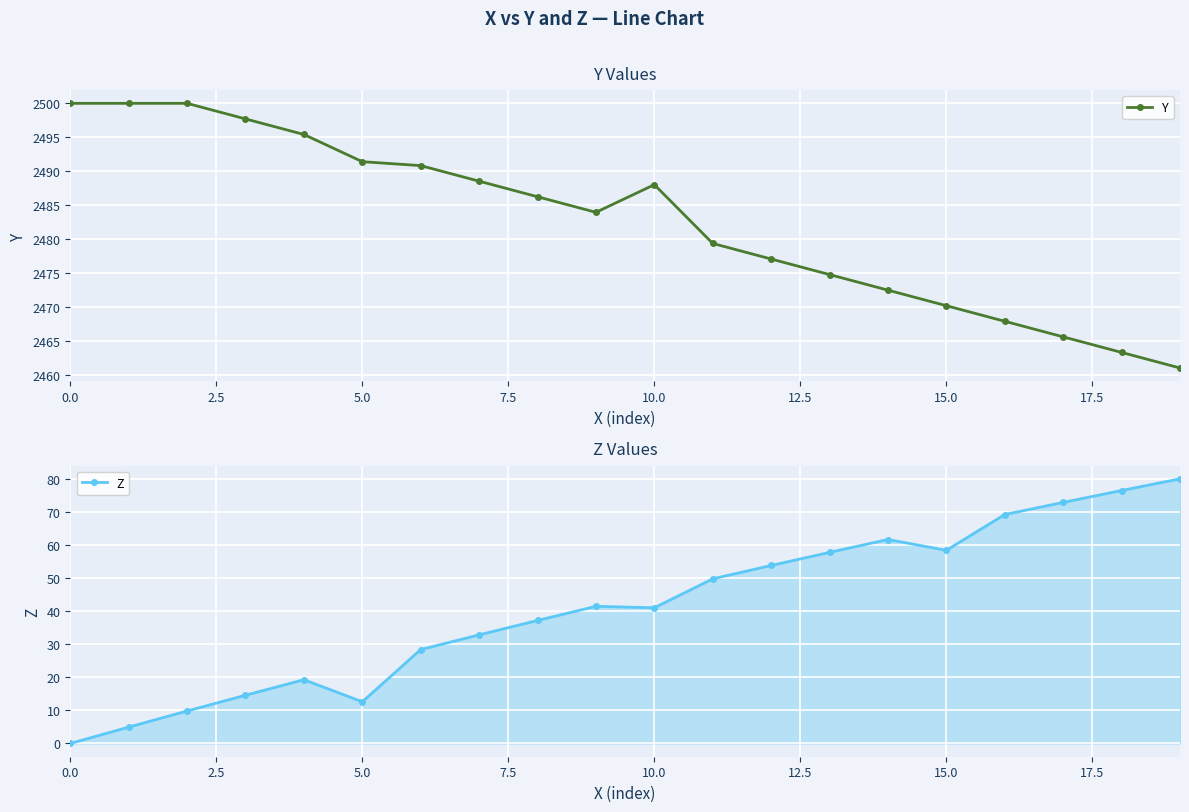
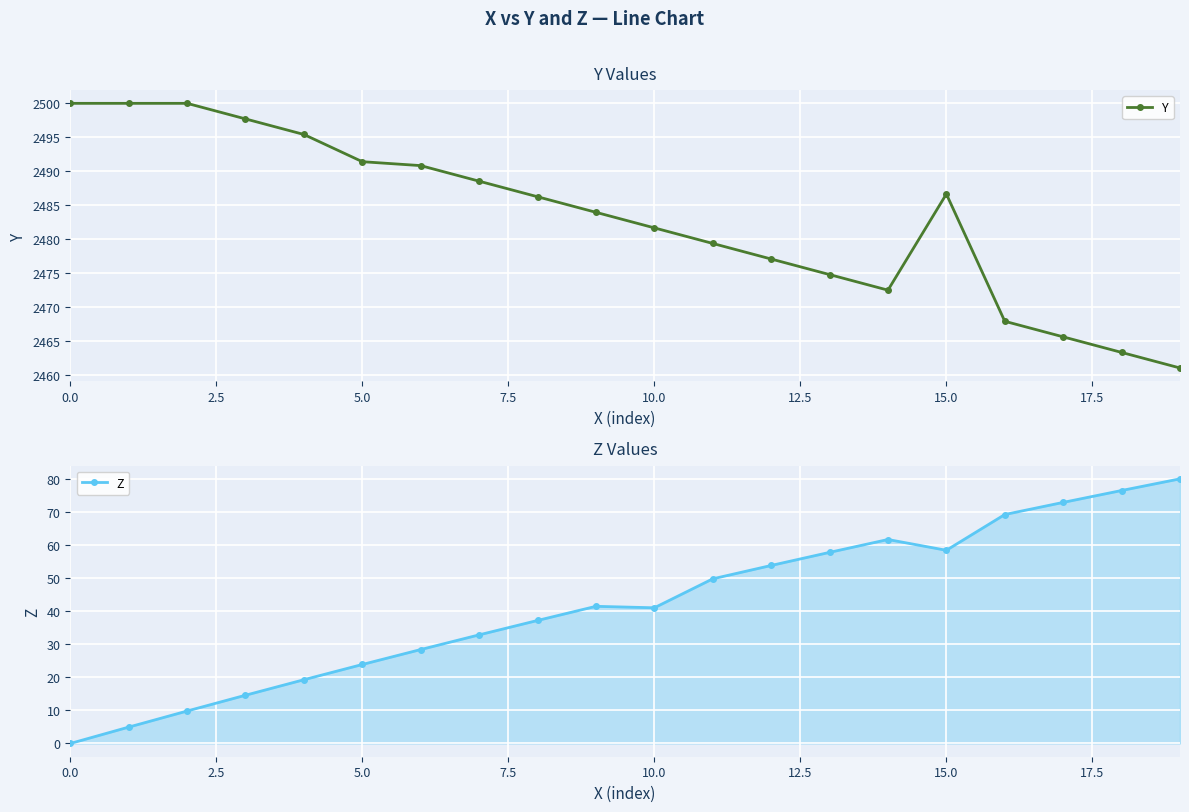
Y Values, 10.0: 2488 -> 2482
Y Values, 15.0: 2470 -> 2487
Z Values, 5.0: 13 -> 24
